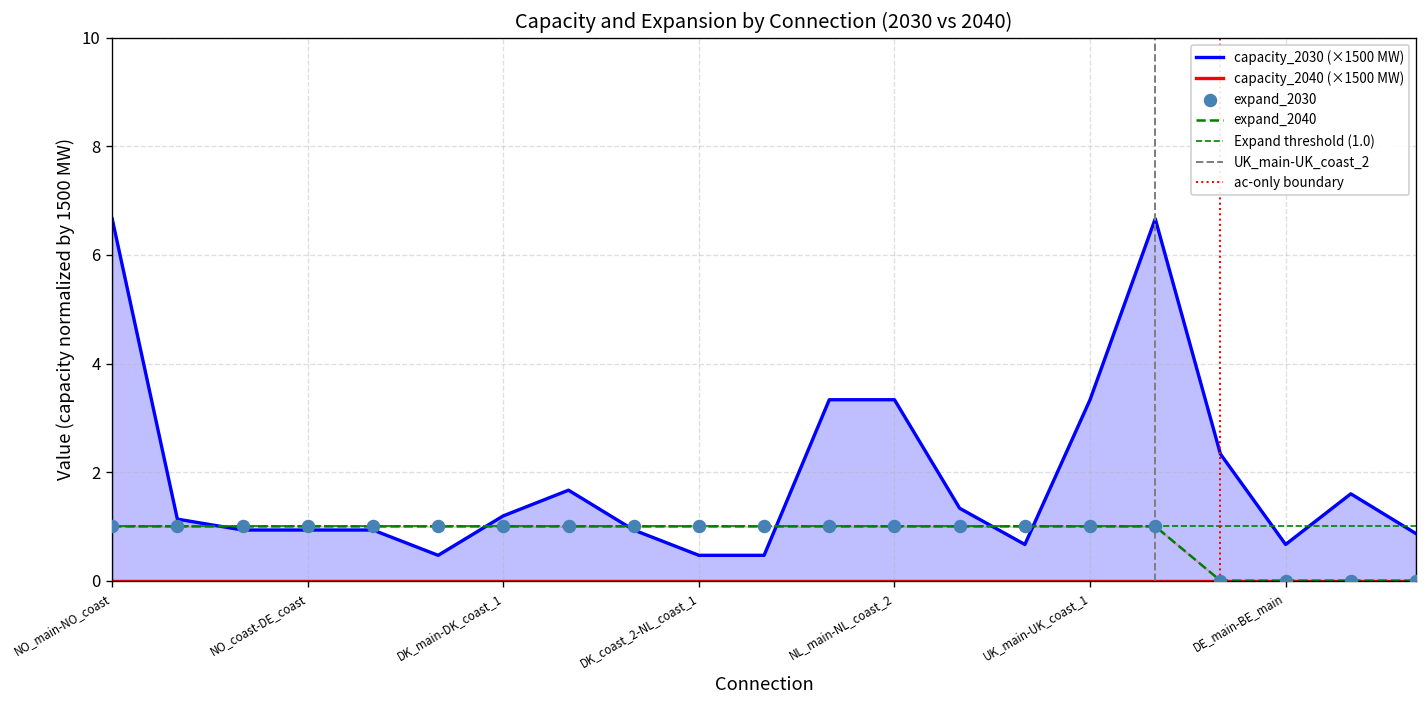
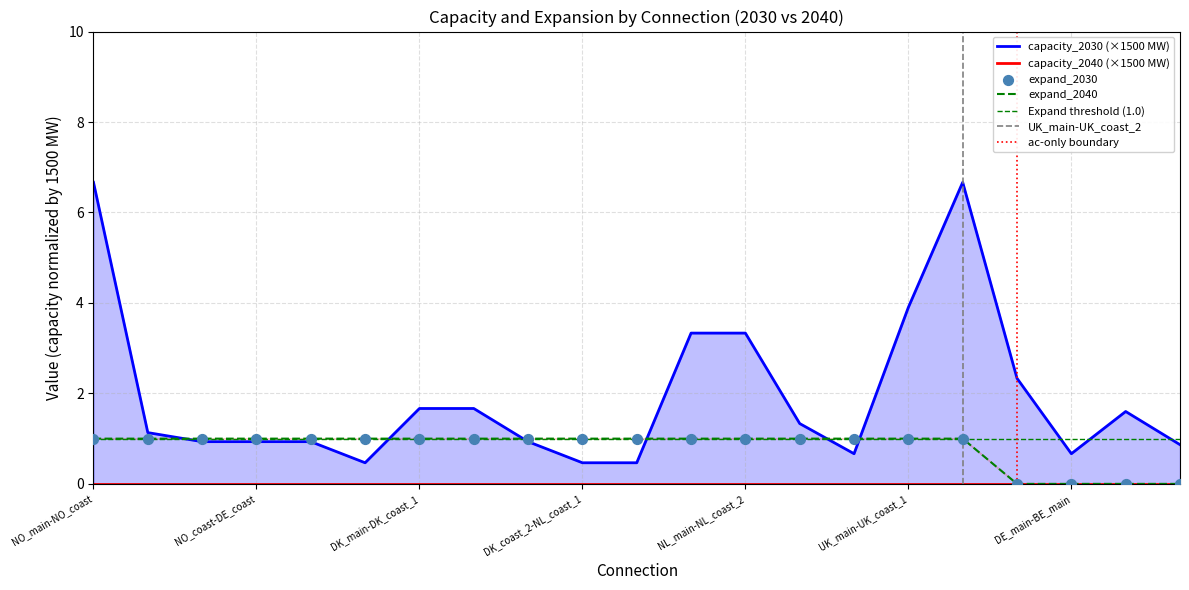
capacity_2030 (×1500 MW), DK_main-DK_coast_1: 1.2 -> 1.7
capacity_2030 (×1500 MW), UK_main-UK_coast_1: 3.3 -> 3.9
